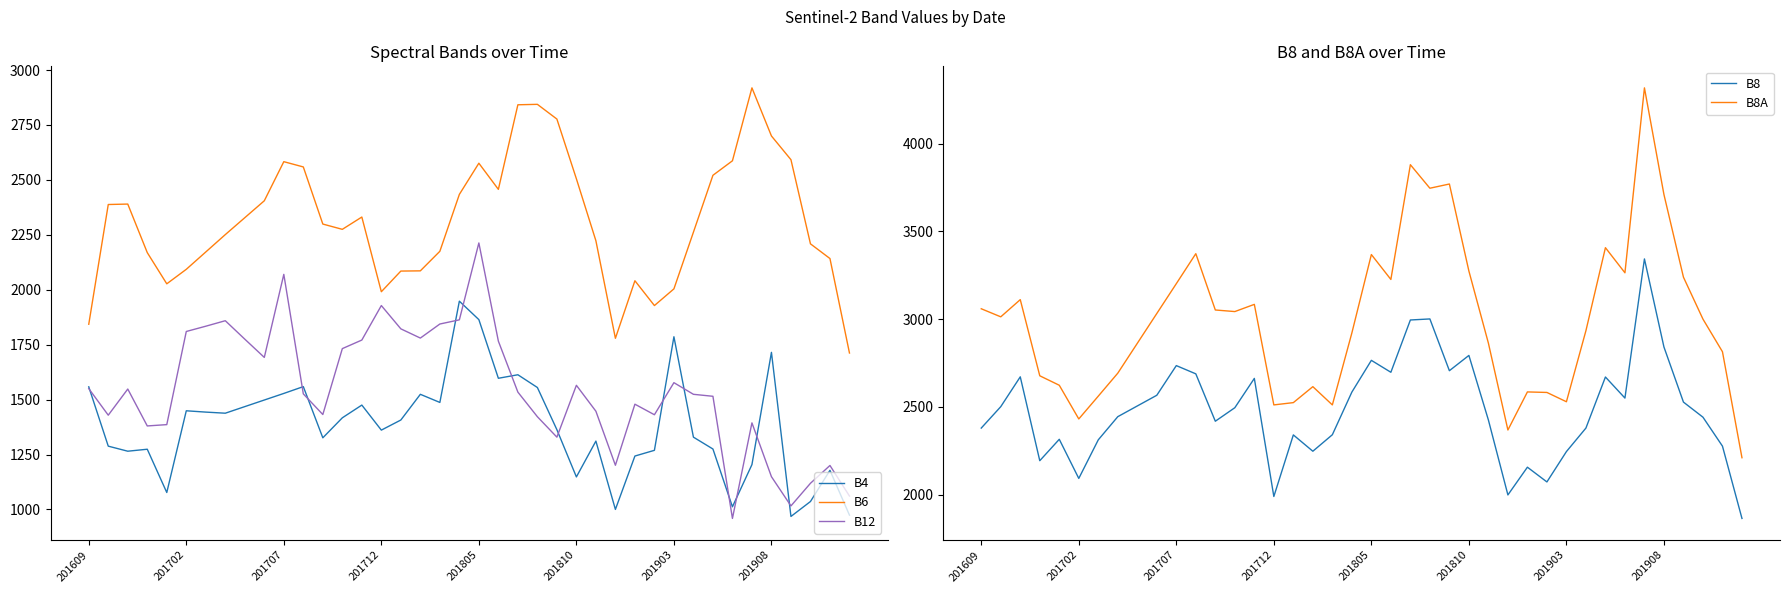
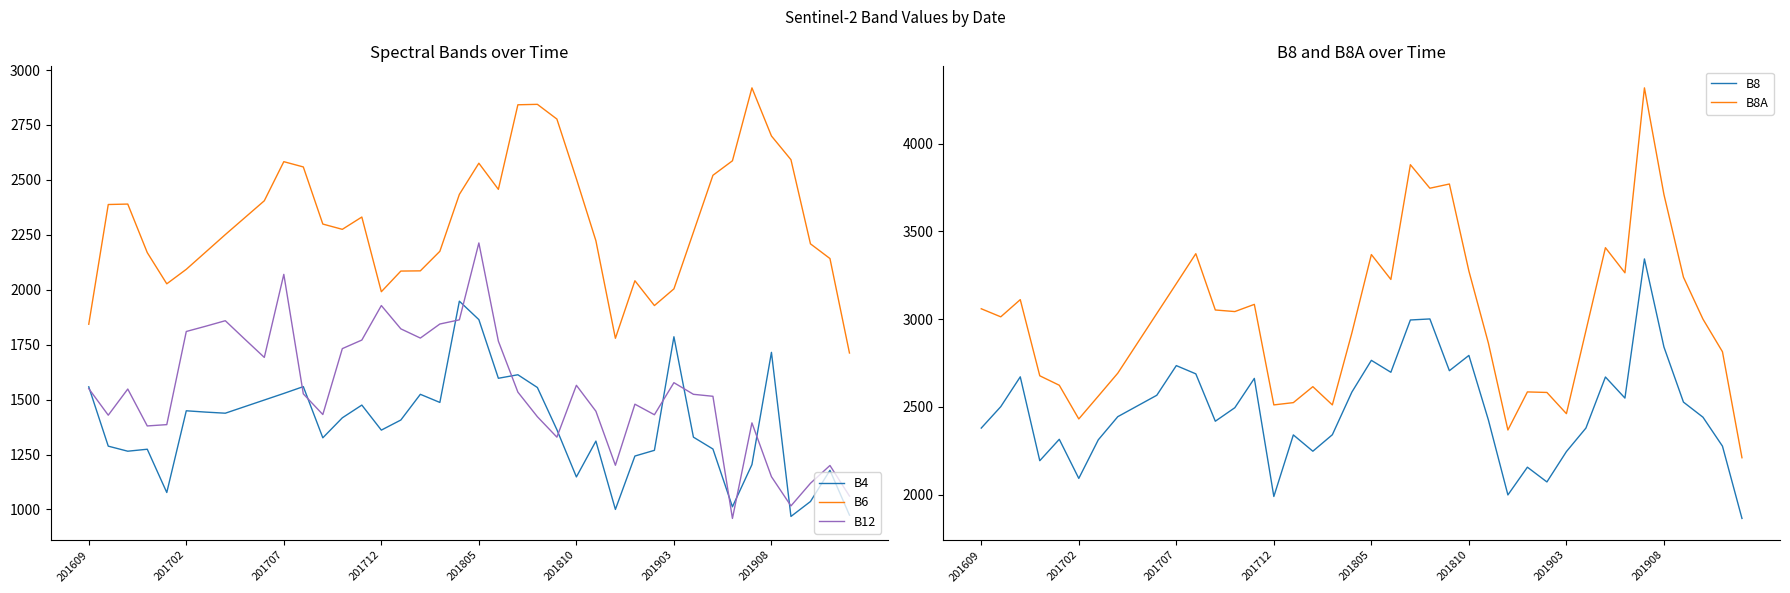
B8 and B8A over Time, B8A, 201903: 2530 -> 2460
